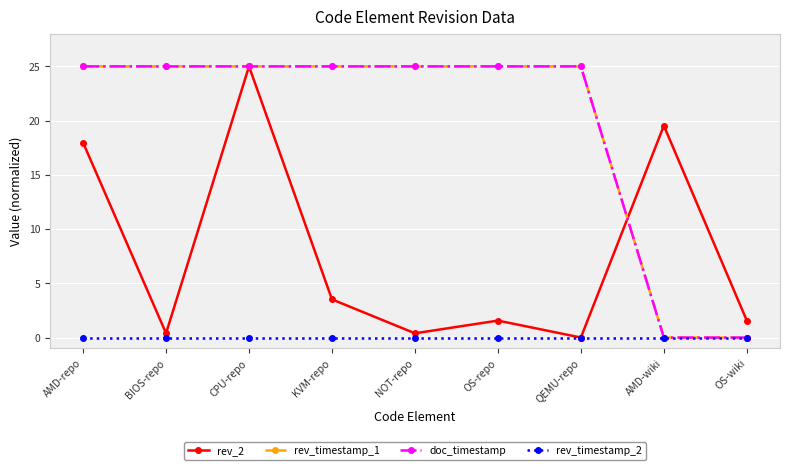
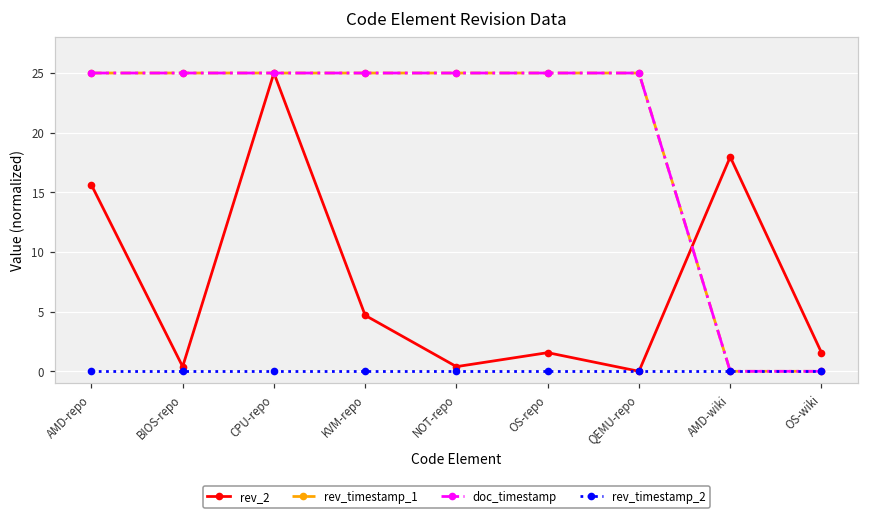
rev_2, AMD-repo: 18.0 -> 15.6
rev_2, KVM-repo: 3.5 -> 4.7
rev_2, AMD-wiki: 19.5 -> 18.0
